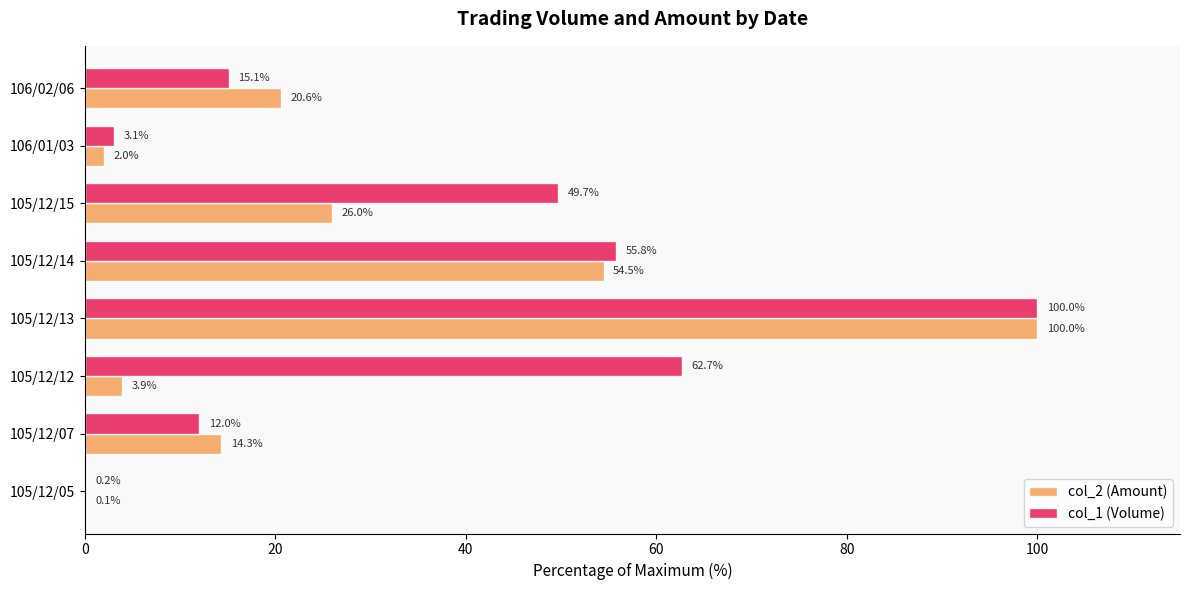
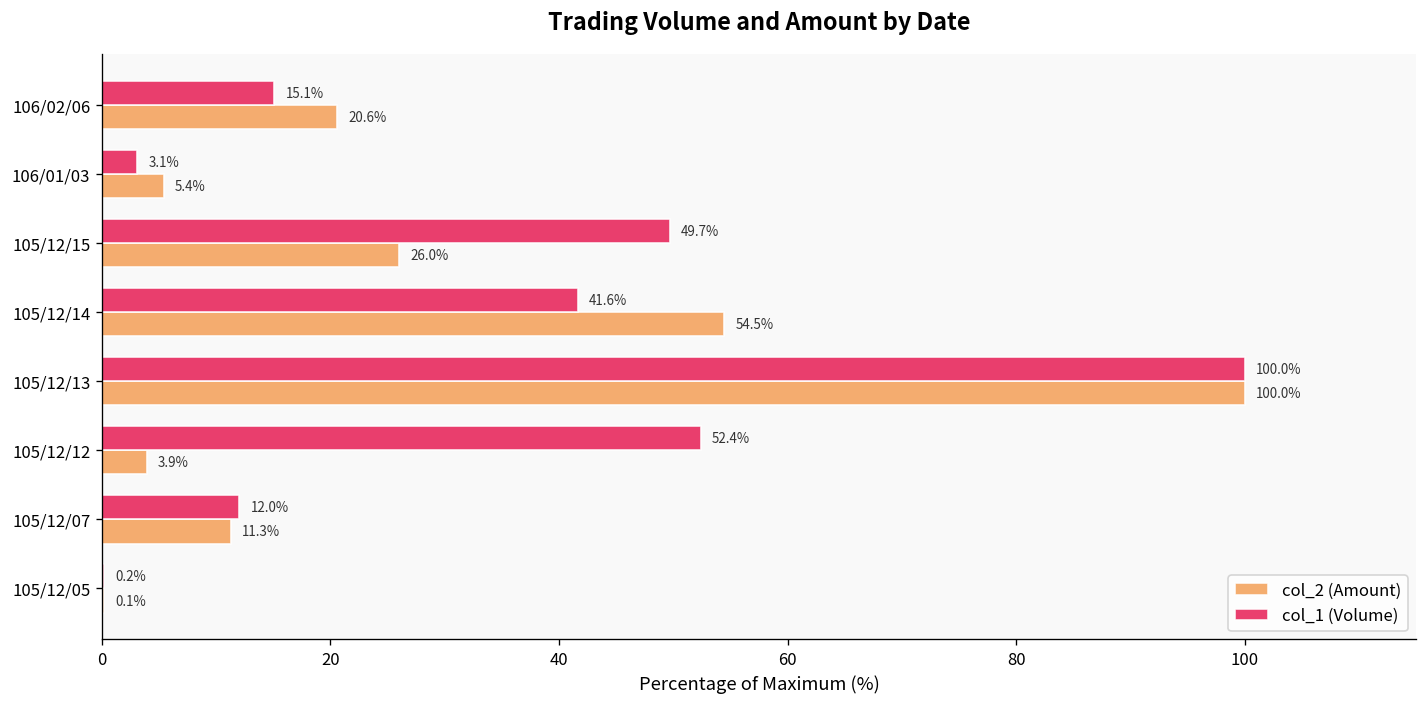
col_2 (Amount), 106/01/03: 2.0% -> 5.4%
col_1 (Volume), 105/12/14: 55.8% -> 41.6%
col_1 (Volume), 105/12/12: 62.7% -> 52.4%
col_2 (Amount), 105/12/07: 14.3% -> 11.3%
